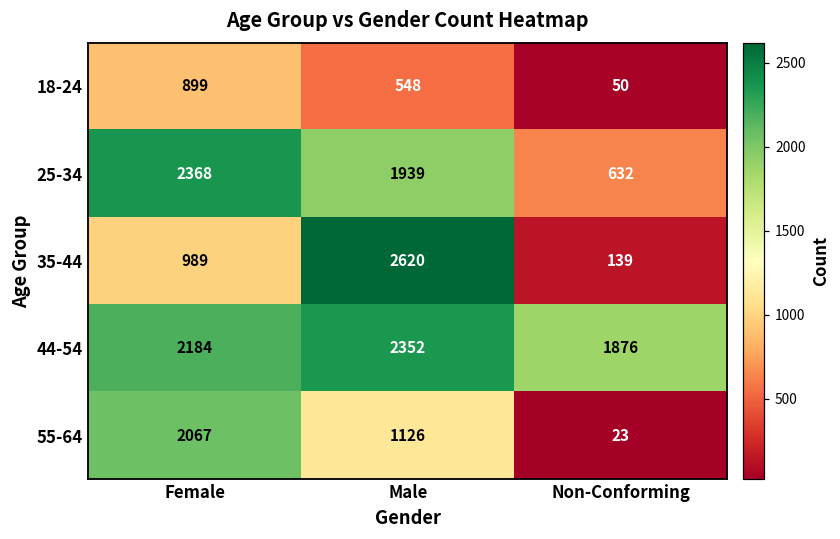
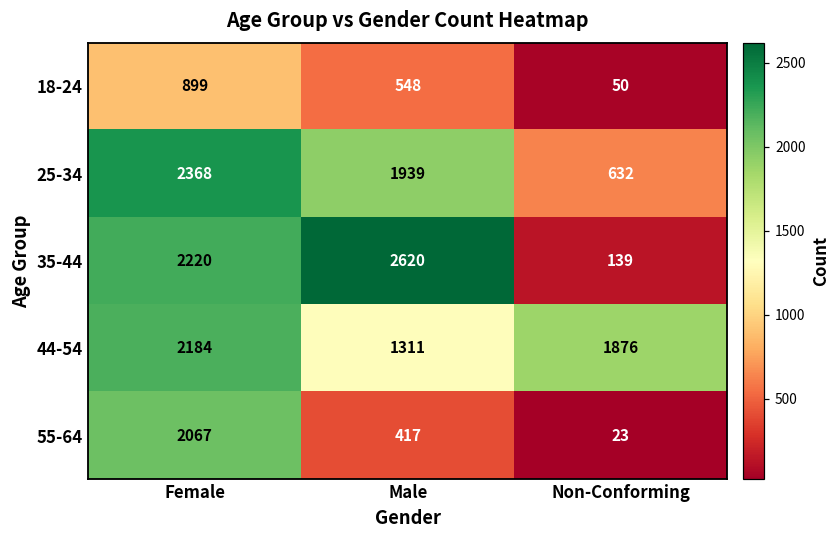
35-44, Female: 989 -> 2220
44-54, Male: 2352 -> 1311
55-64, Male: 1126 -> 417
